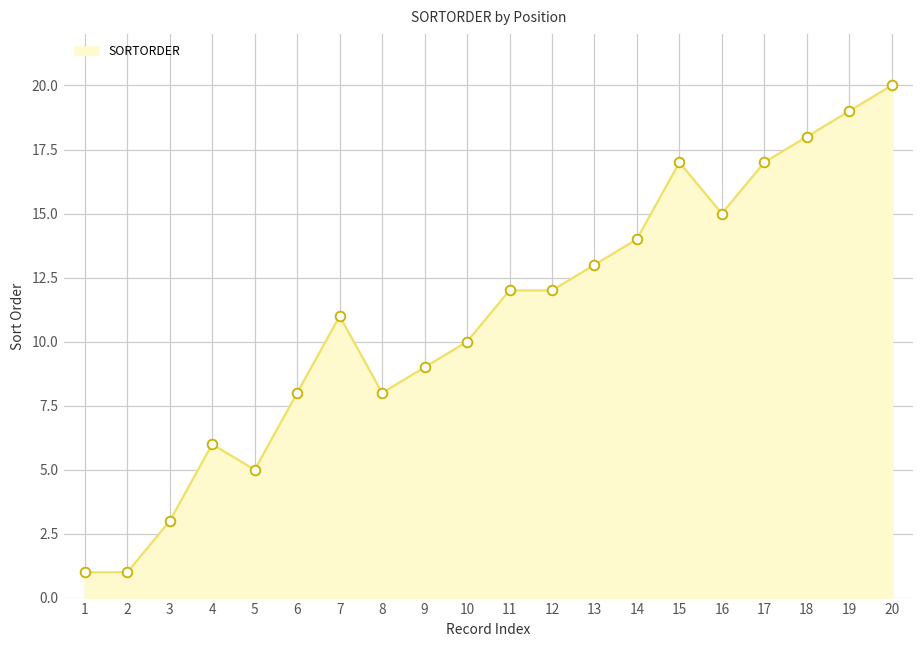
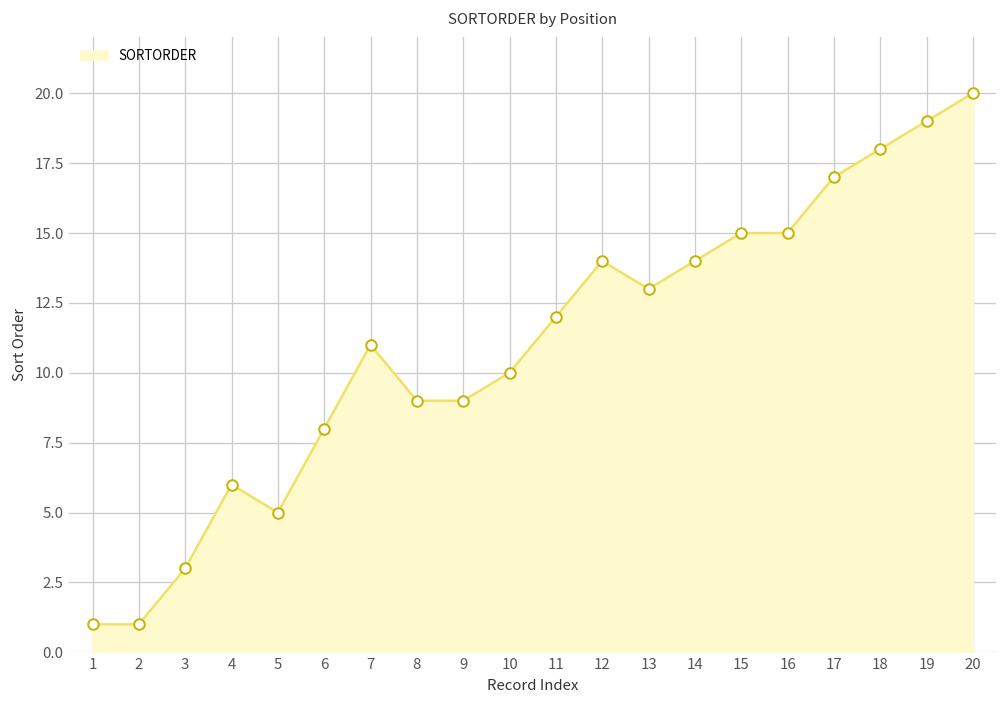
8: 8 -> 9
12: 12 -> 14
15: 17 -> 15
